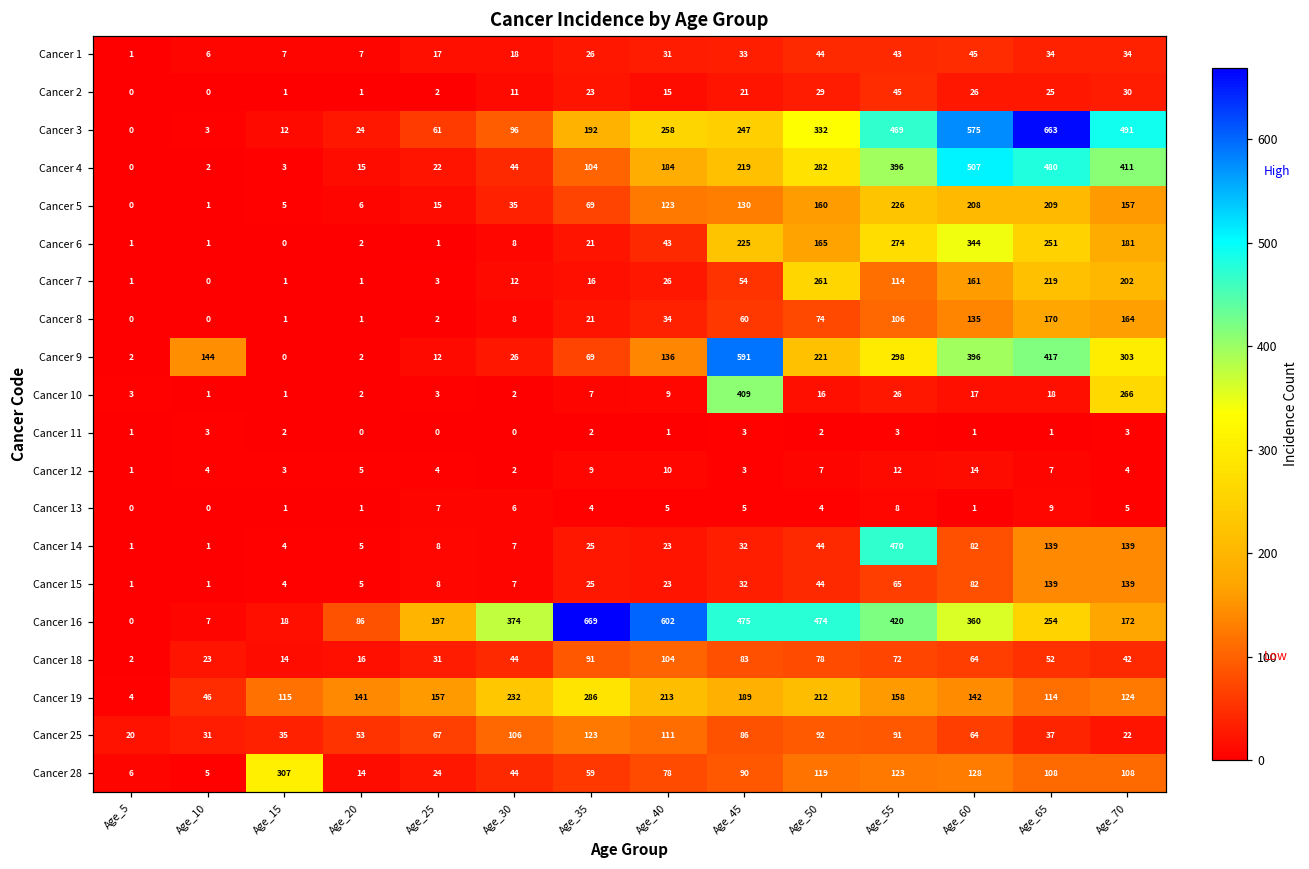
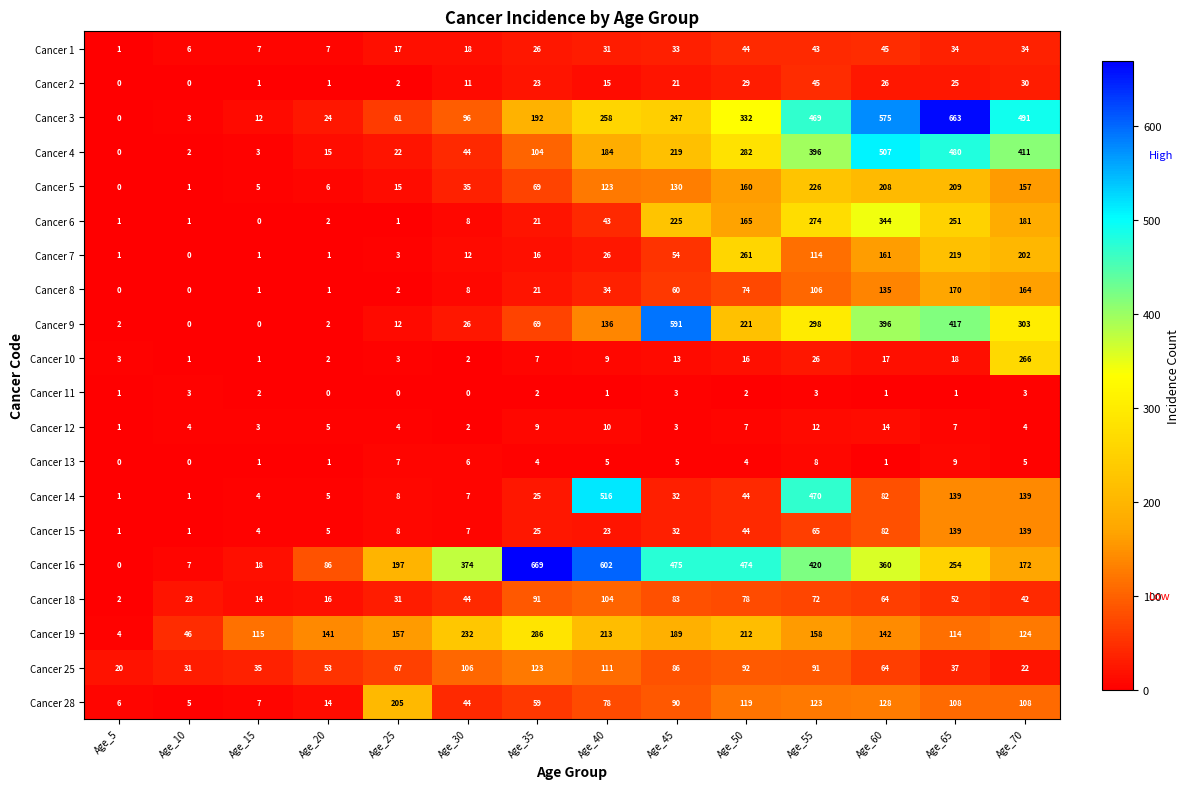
Cancer 9, Age_10: 144 -> 0
Cancer 10, Age_45: 409 -> 13
Cancer 14, Age_40: 23 -> 516
Cancer 28, Age_15: 307 -> 7
Cancer 28, Age_25: 24 -> 205
